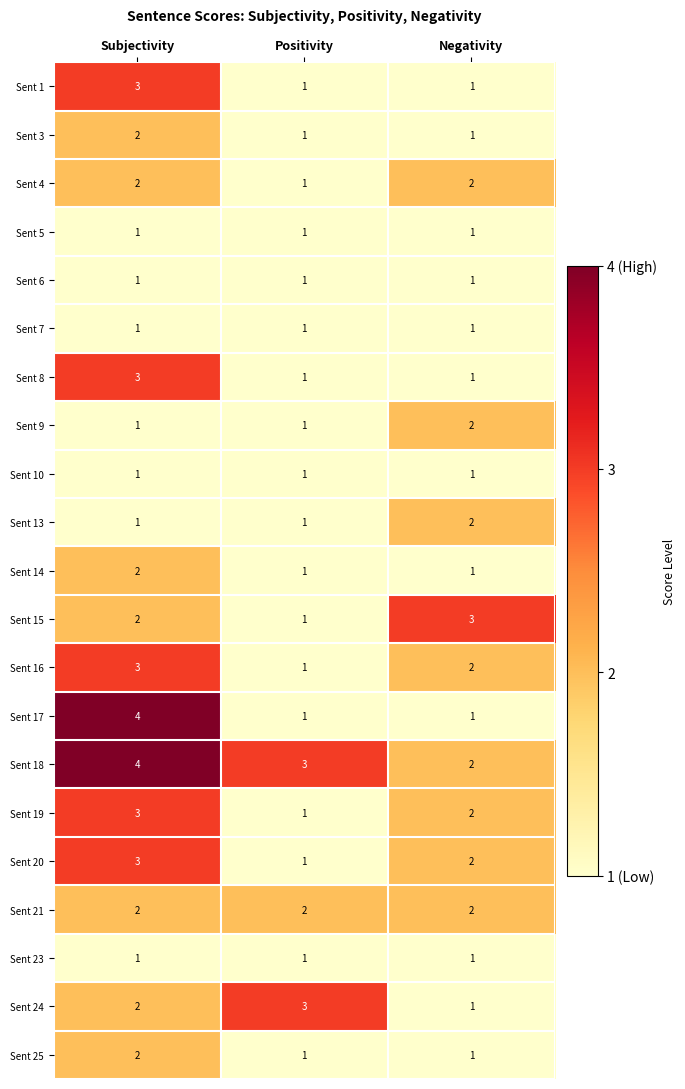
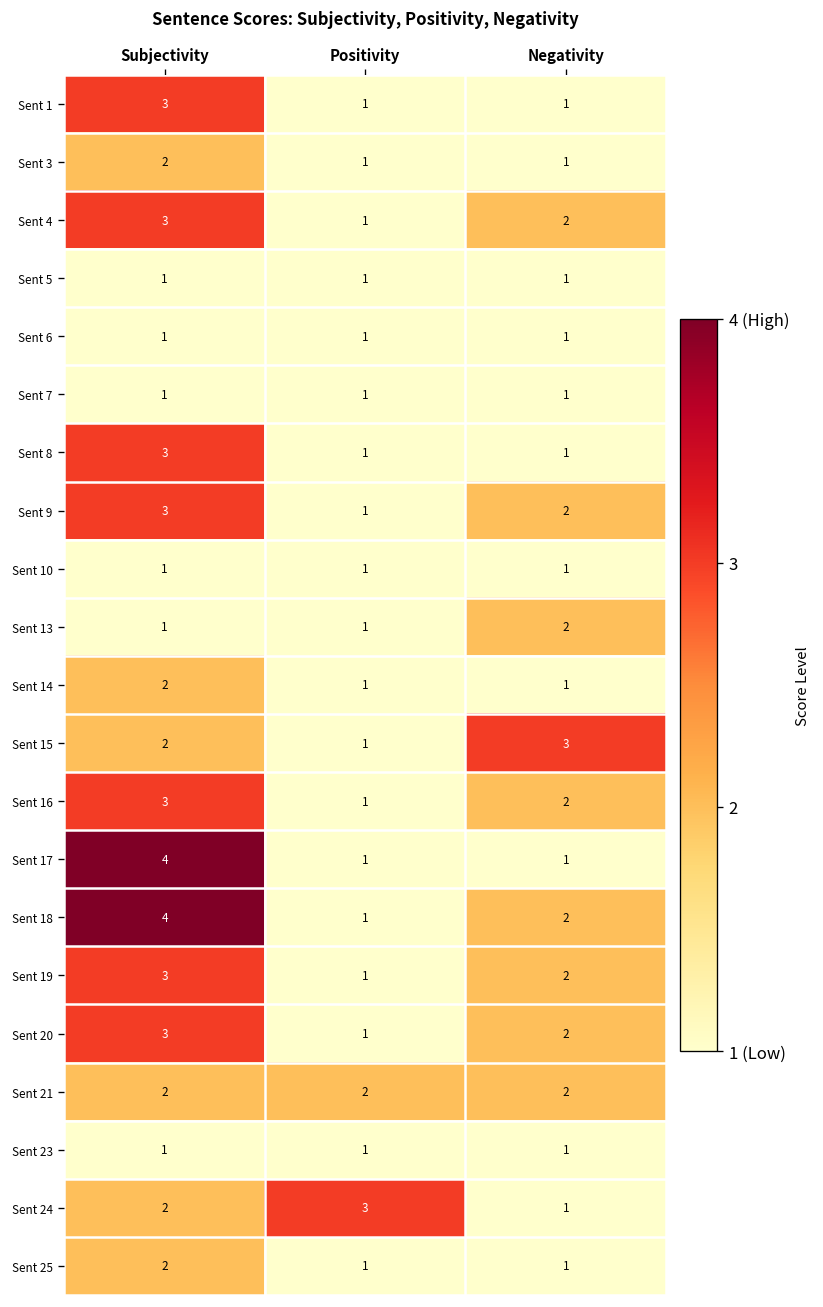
Sent 4, Subjectivity: 2 -> 3
Sent 9, Subjectivity: 1 -> 3
Sent 18, Positivity: 3 -> 1
